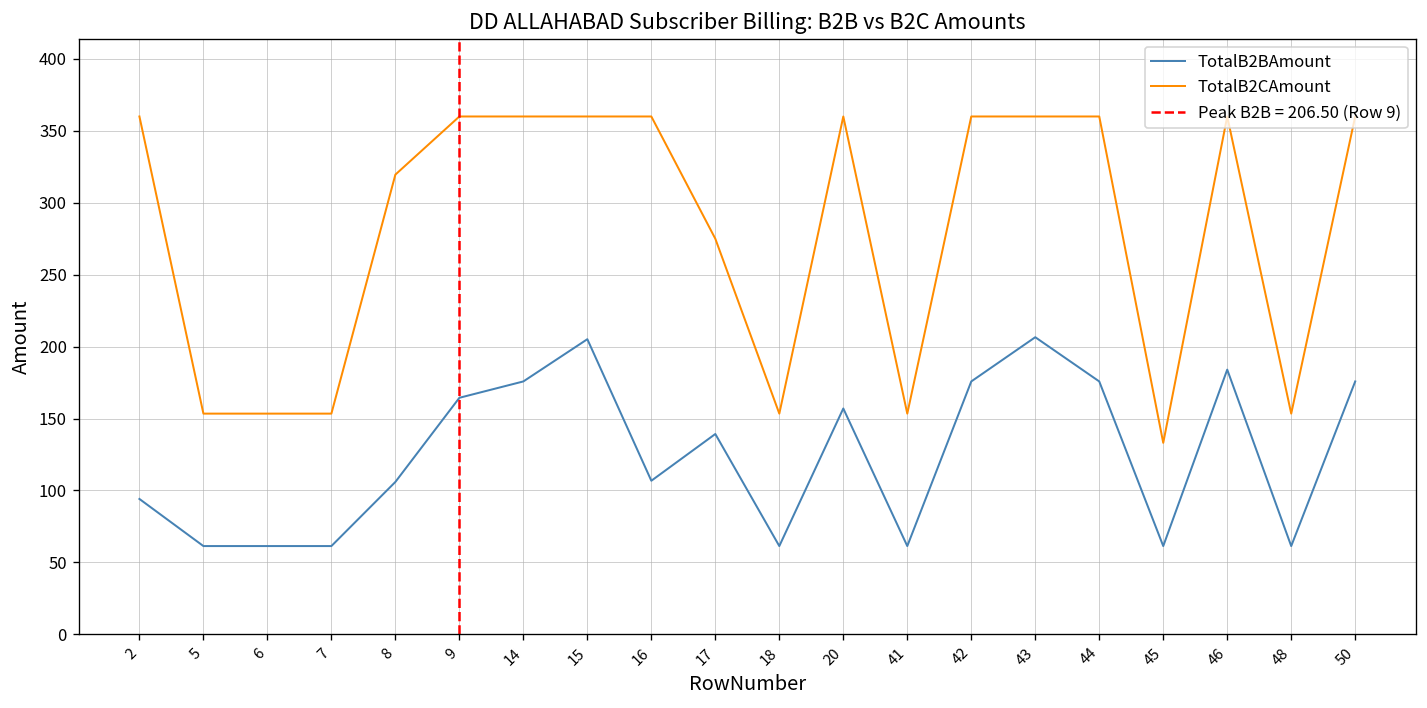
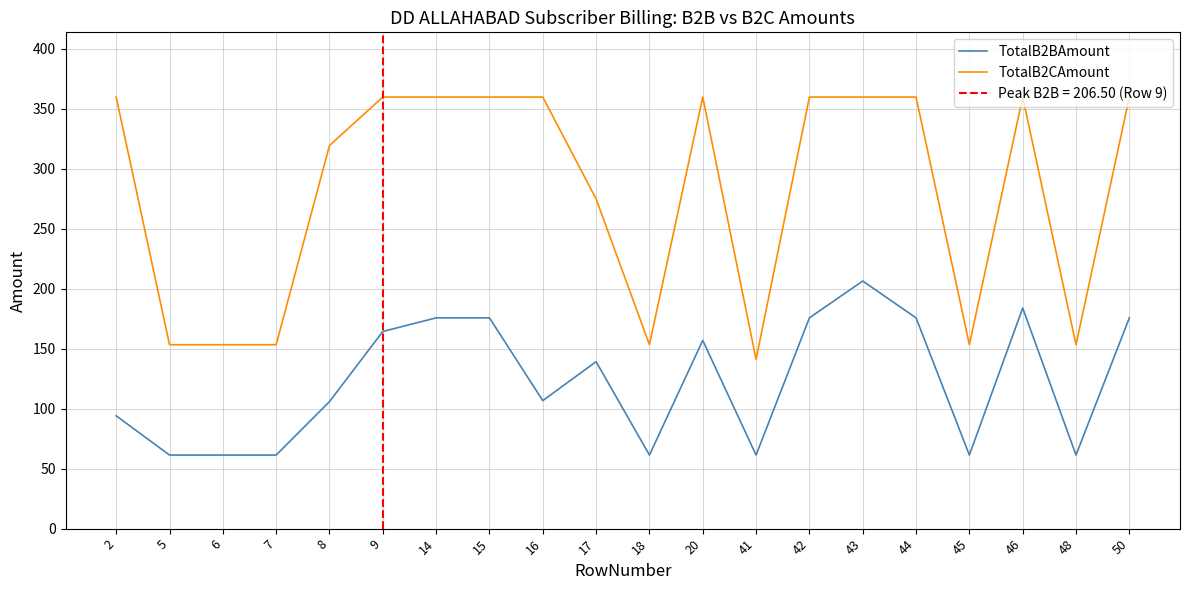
TotalB2BAmount, 15: 205 -> 176
TotalB2CAmount, 41: 153 -> 141
TotalB2CAmount, 45: 133 -> 153
